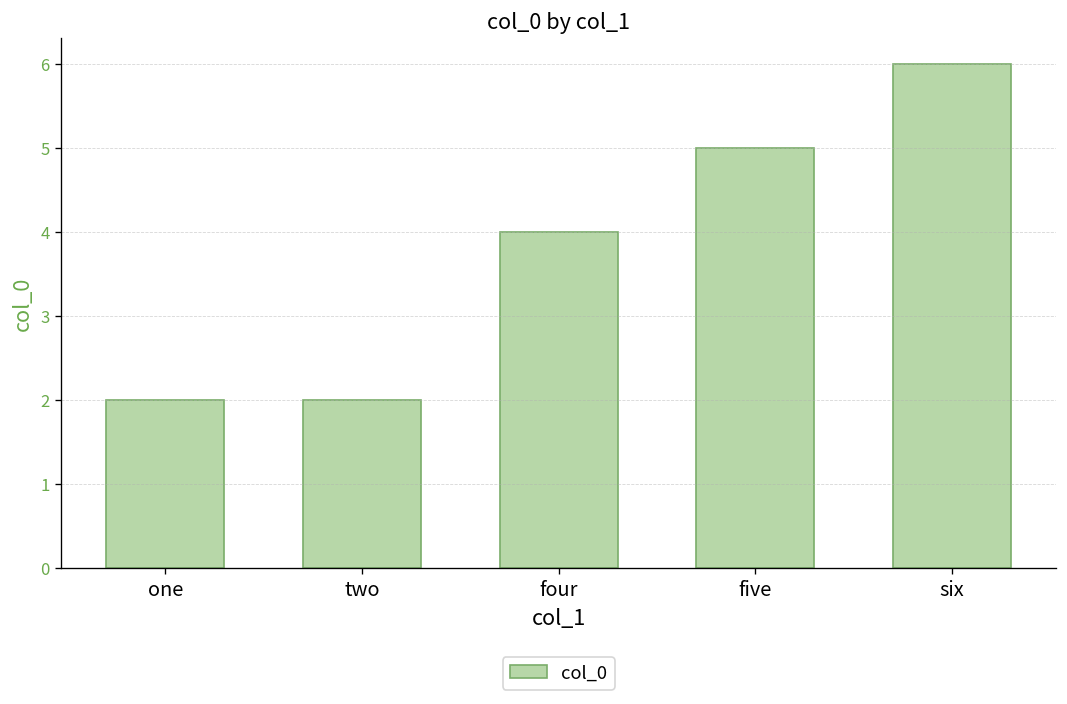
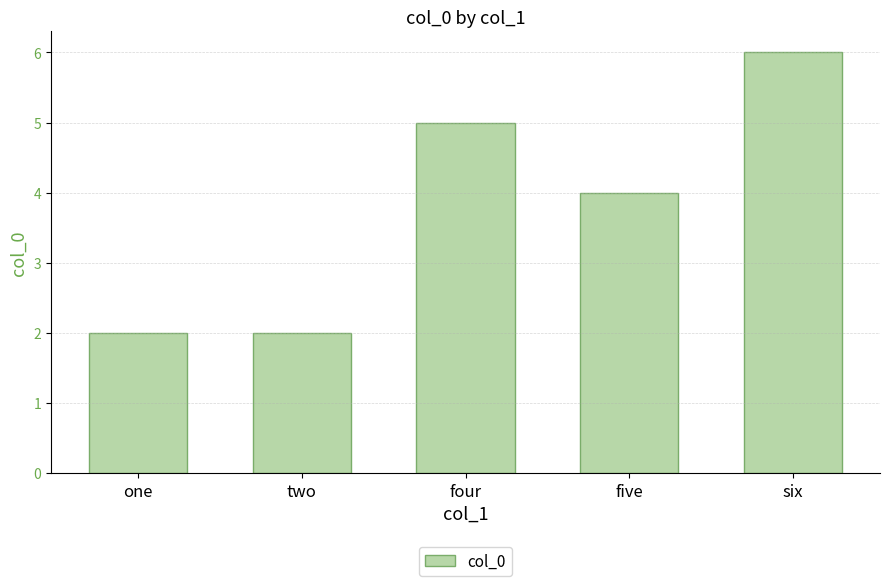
four: 4 -> 5
five: 5 -> 4
